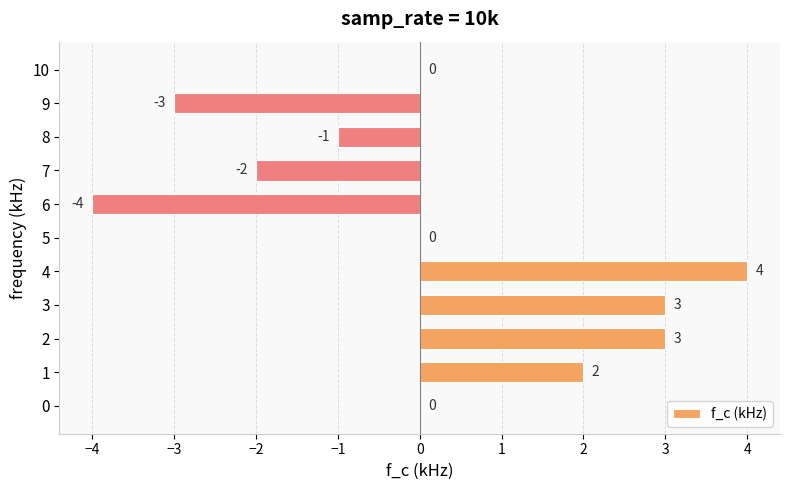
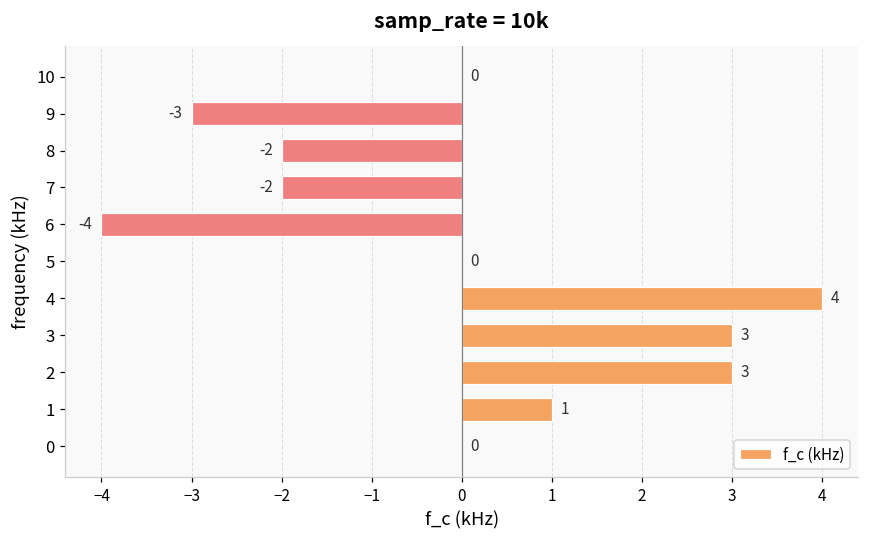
8: -1 -> -2
1: 2 -> 1
